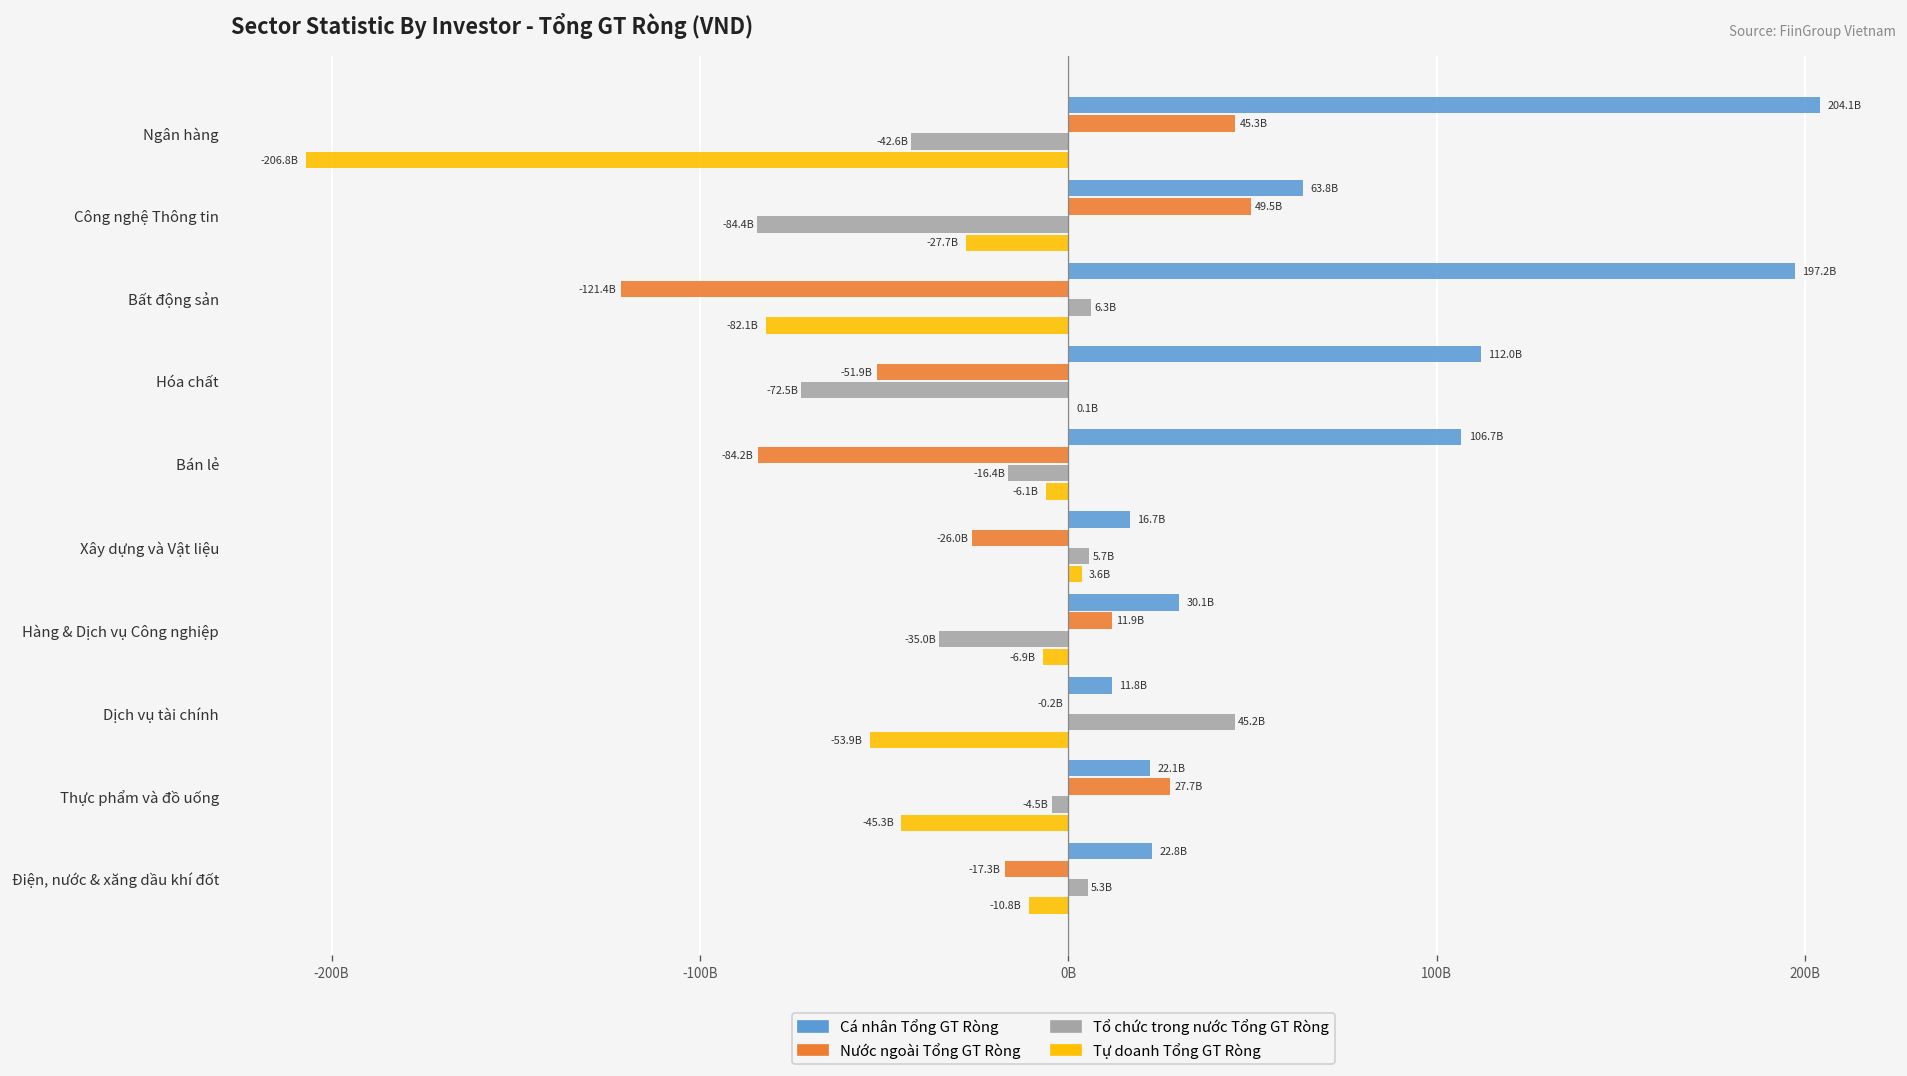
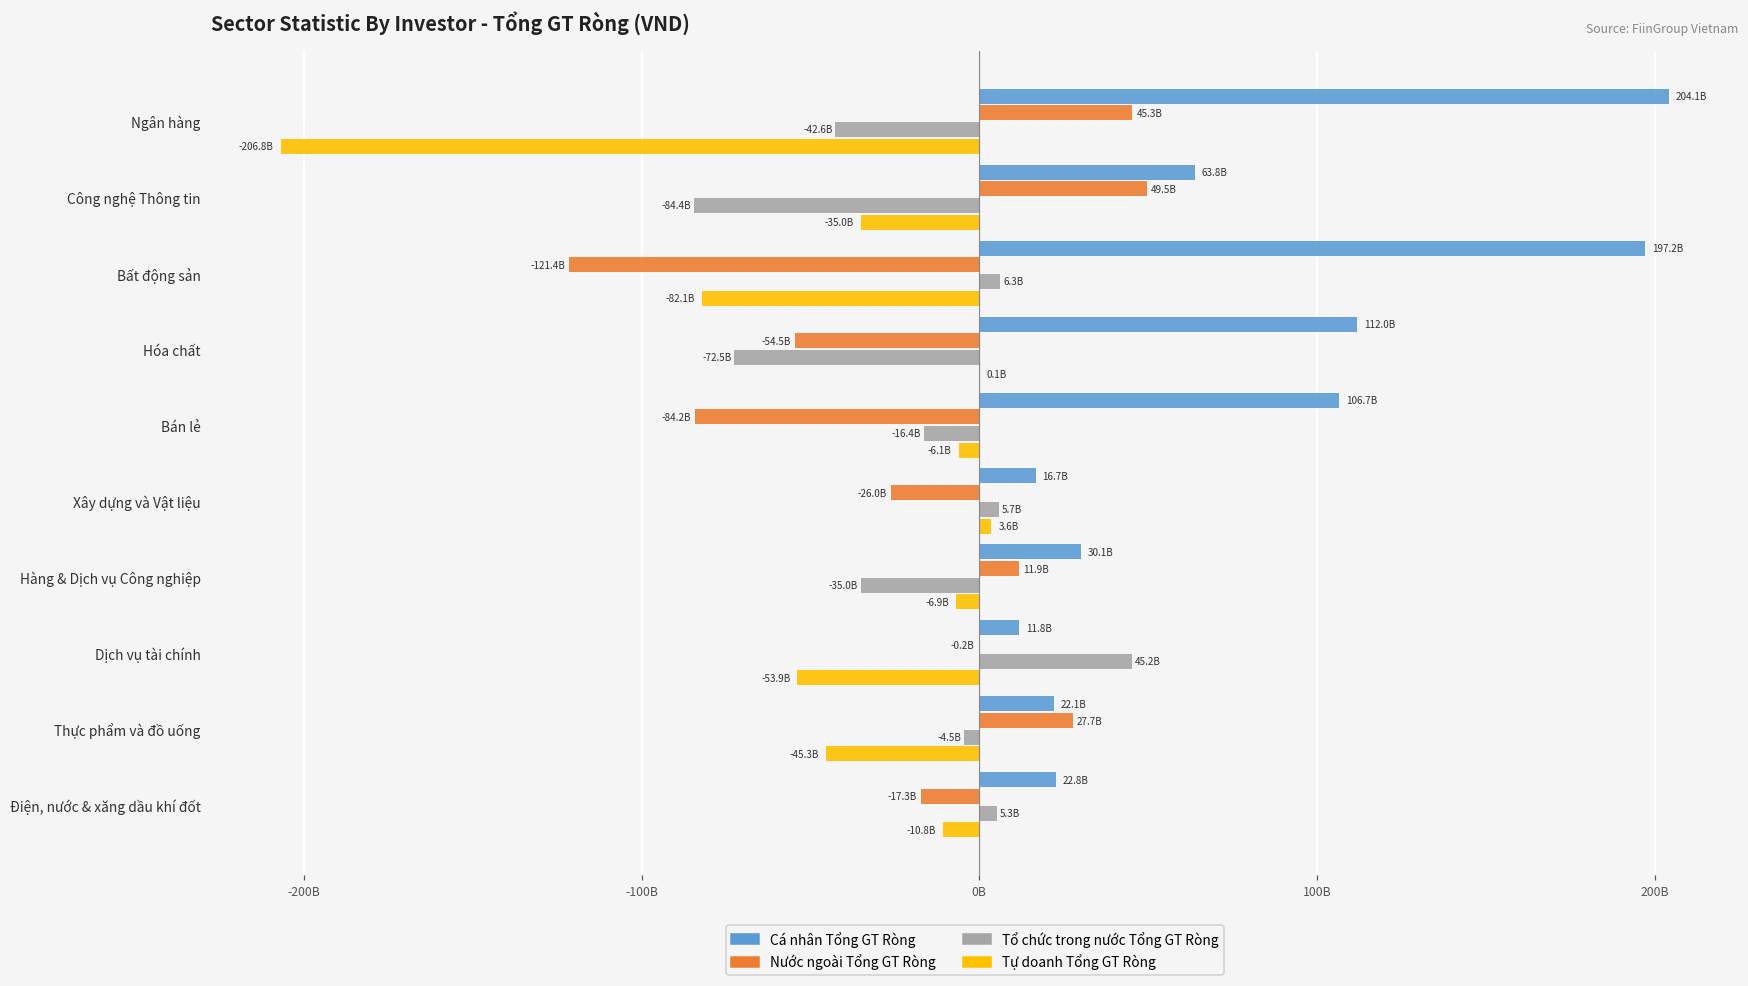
Tự doanh Tổng GT Ròng, Công nghệ Thông tin: -27.7B -> -35.0B
Nước ngoài Tổng GT Ròng, Hóa chất: -51.9B -> -54.5B
